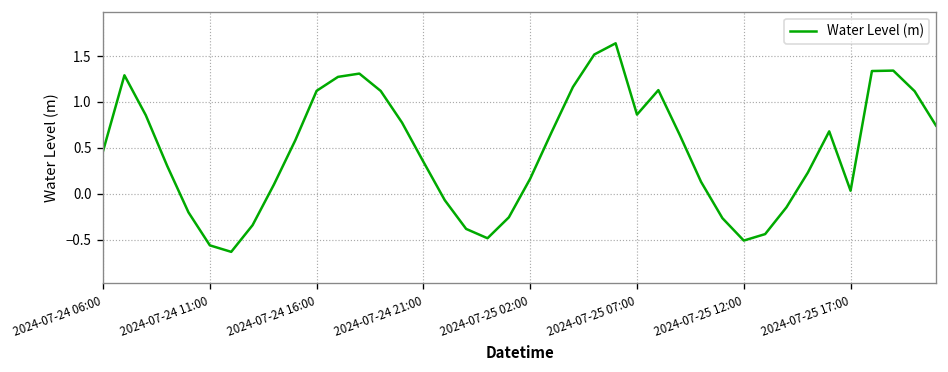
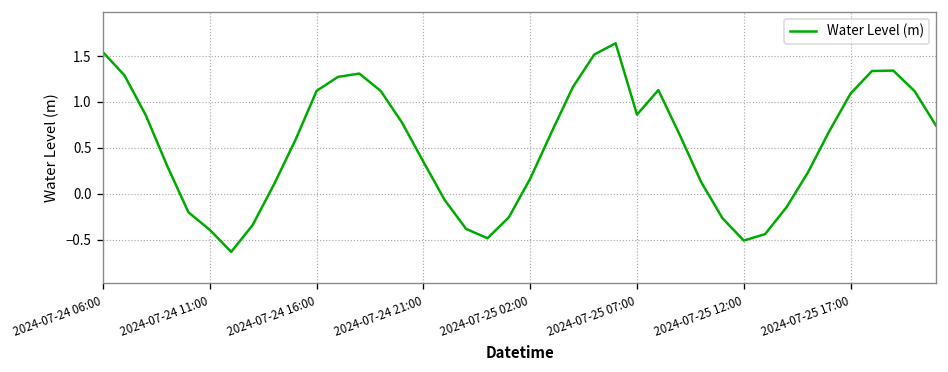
2024-07-24 06:00: 0.5 -> 1.5
2024-07-24 11:00: -0.6 -> -0.4
2024-07-25 17:00: 0.0 -> 1.1
